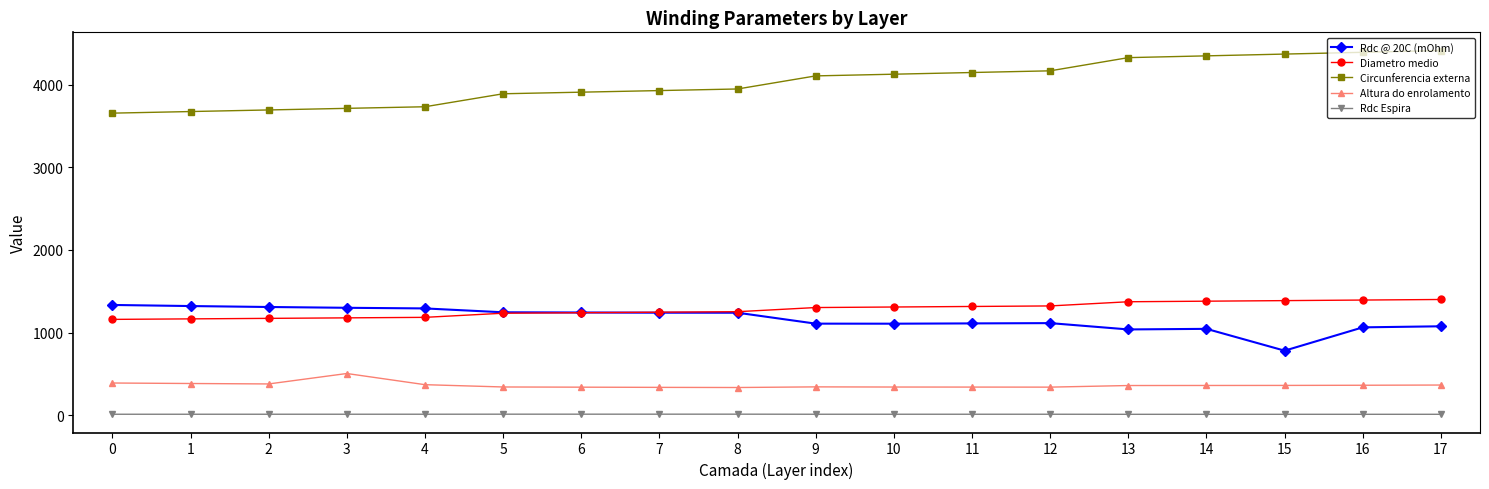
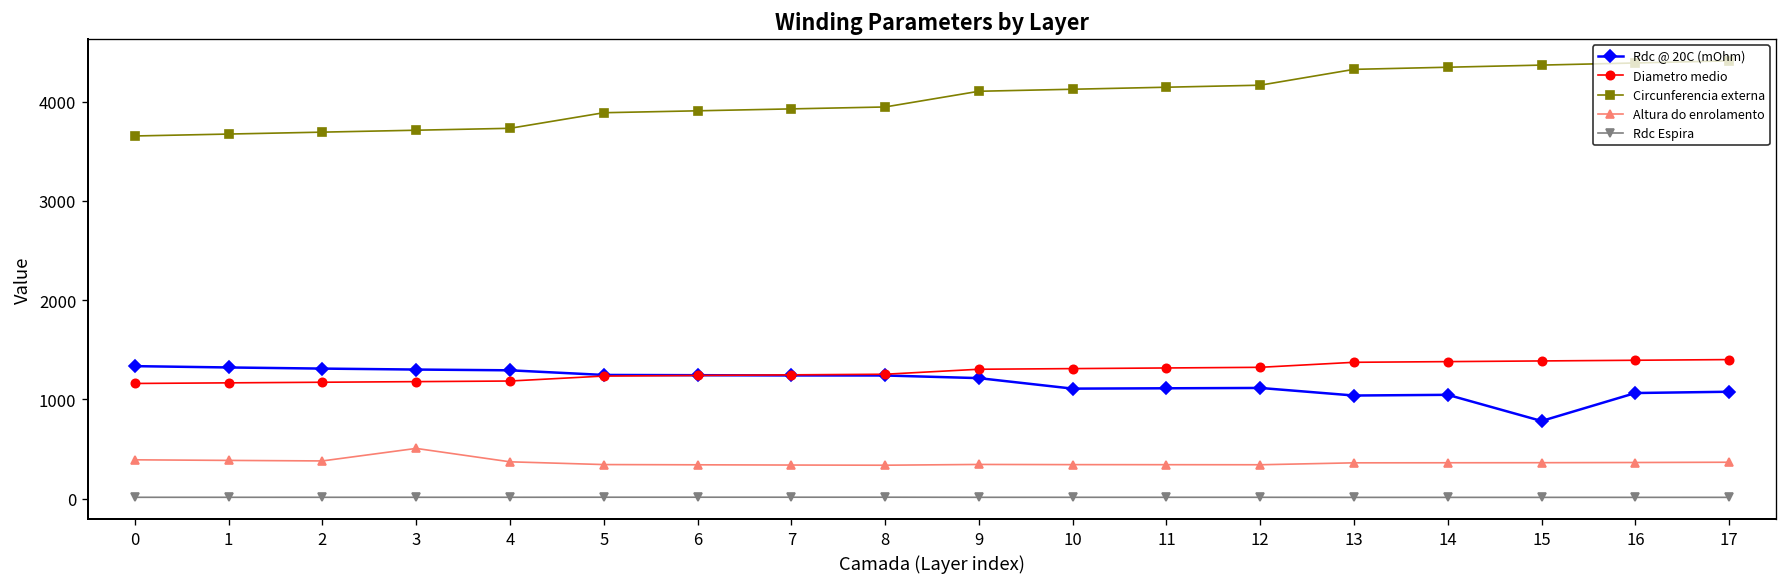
Rdc @ 20C (mOhm), 9: 1100 -> 1200
